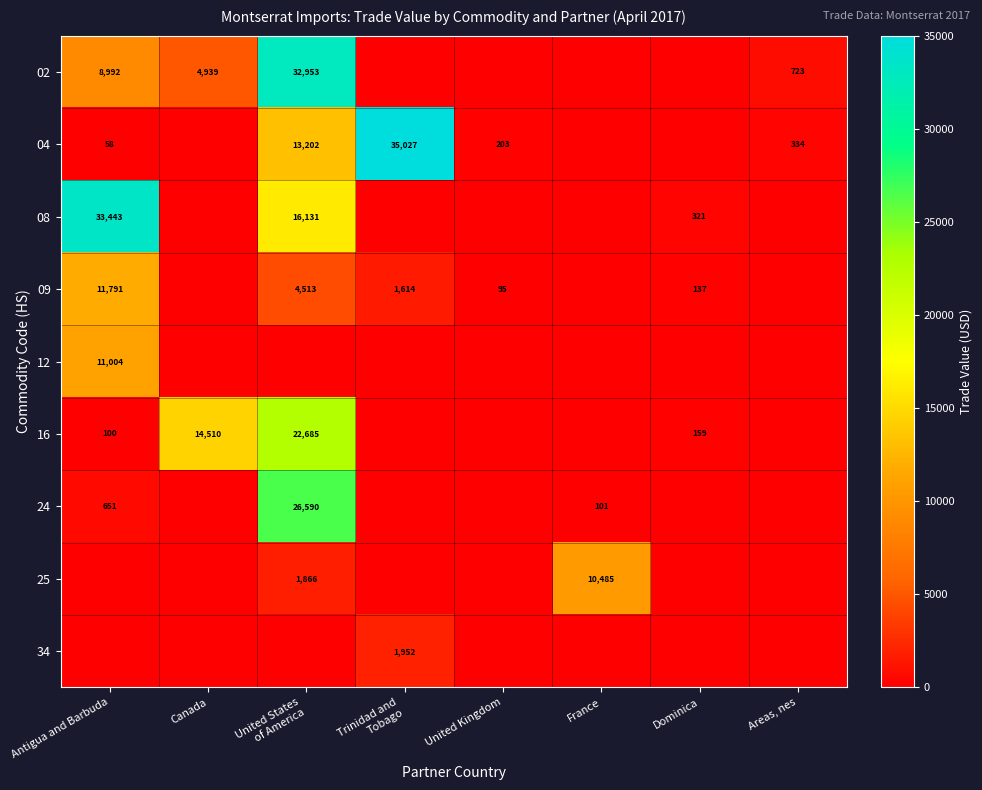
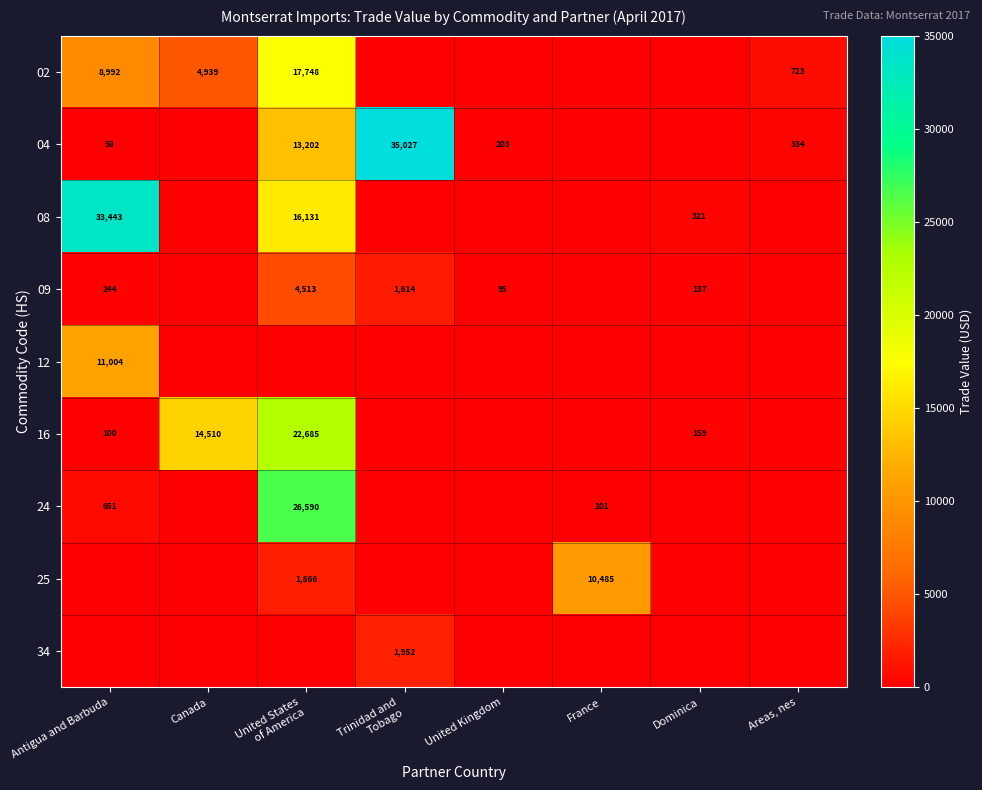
02, United States of America: 32,953 -> 17,748
09, Antigua and Barbuda: 11,791 -> 244
